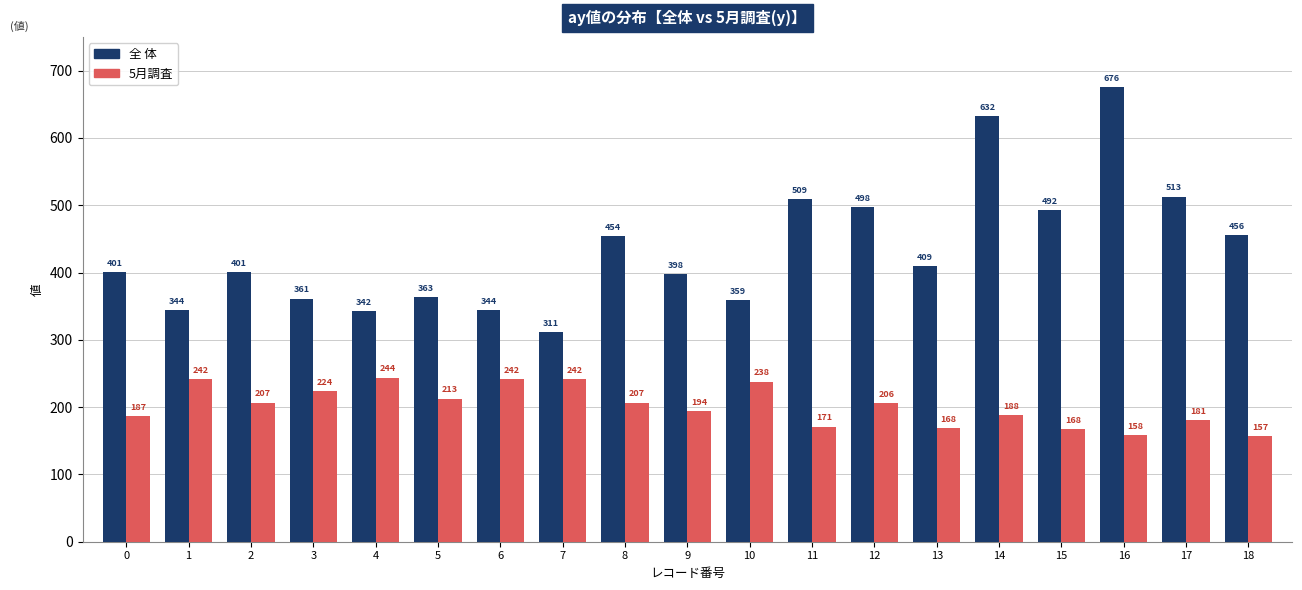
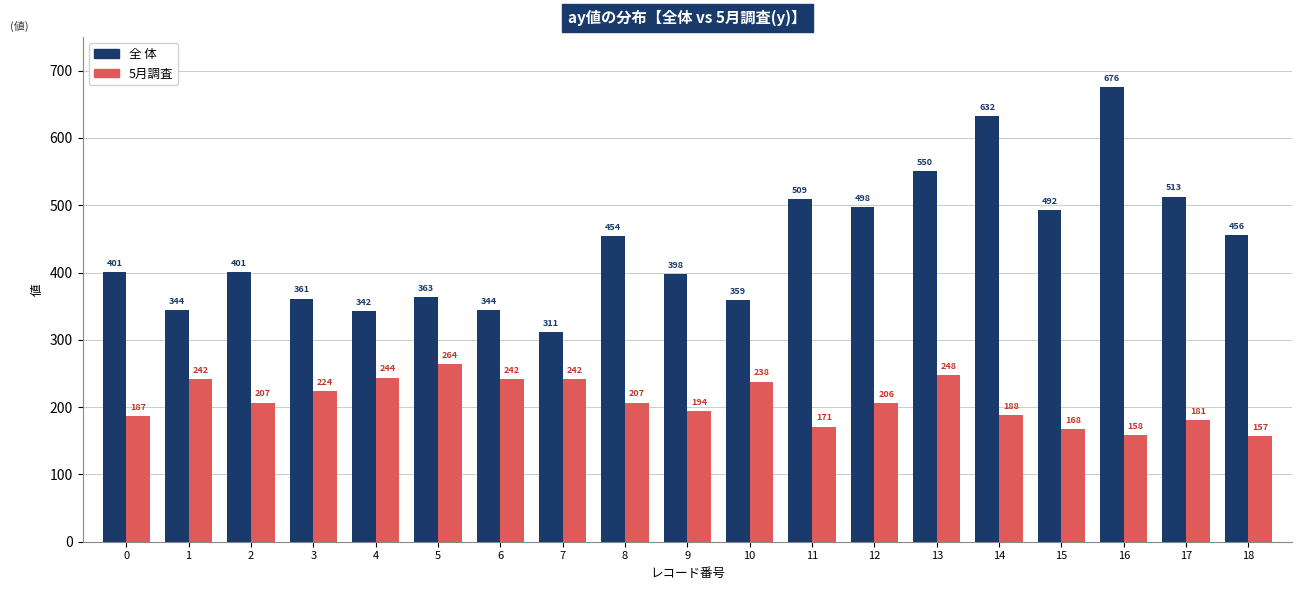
5月調査, 5: 213 -> 264
全 体, 13: 409 -> 550
5月調査, 13: 168 -> 248
